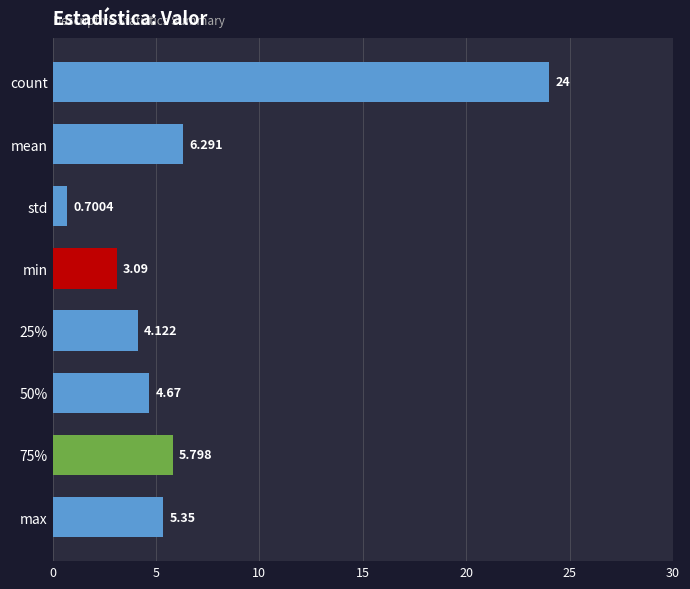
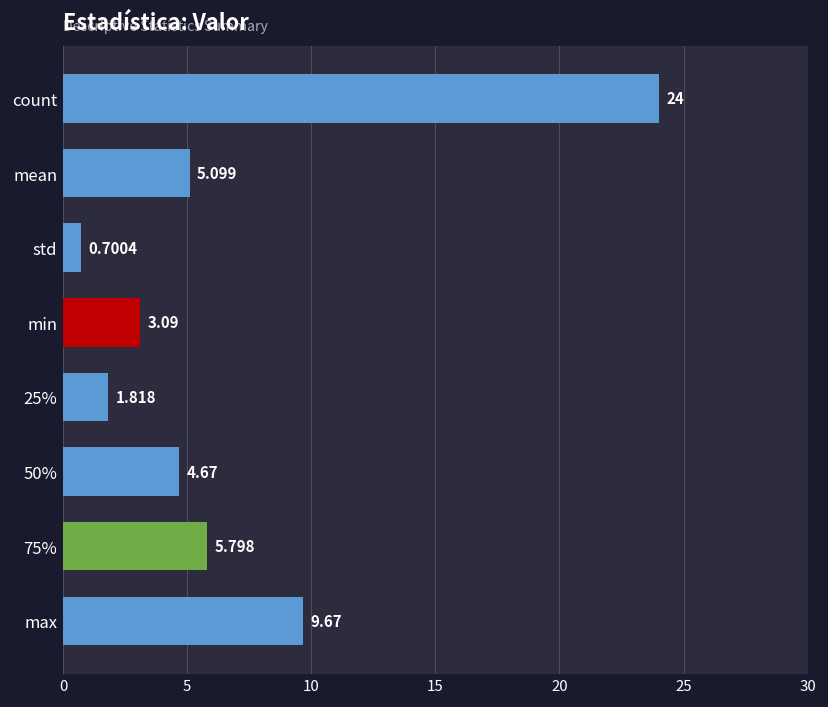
mean: 6.291 -> 5.099
25%: 4.122 -> 1.818
max: 5.35 -> 9.67
